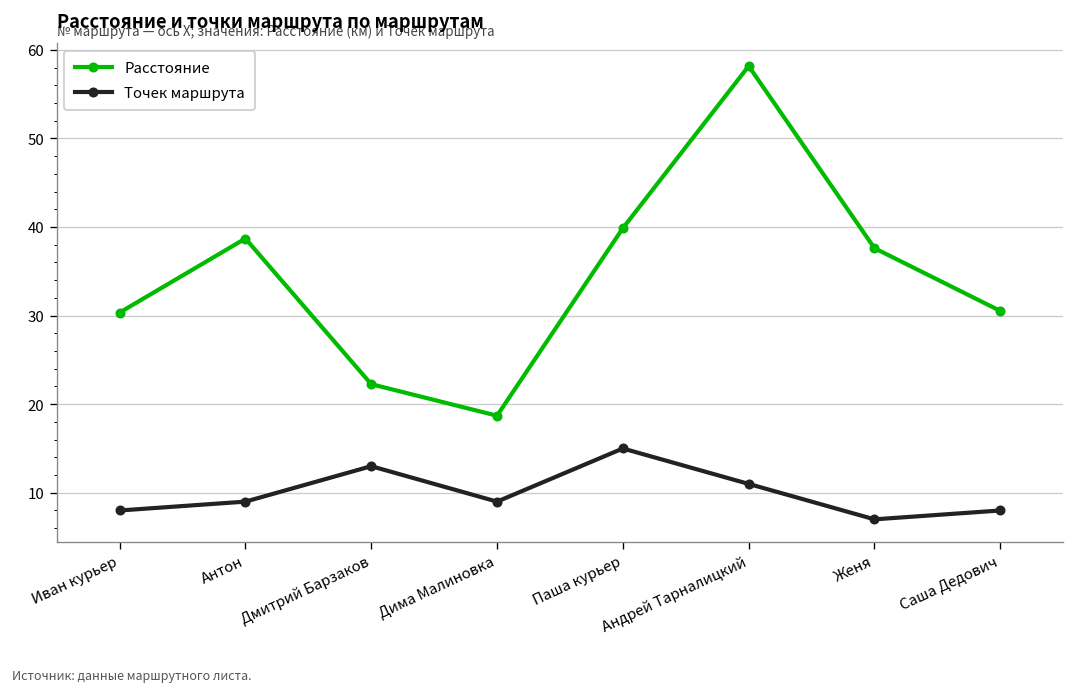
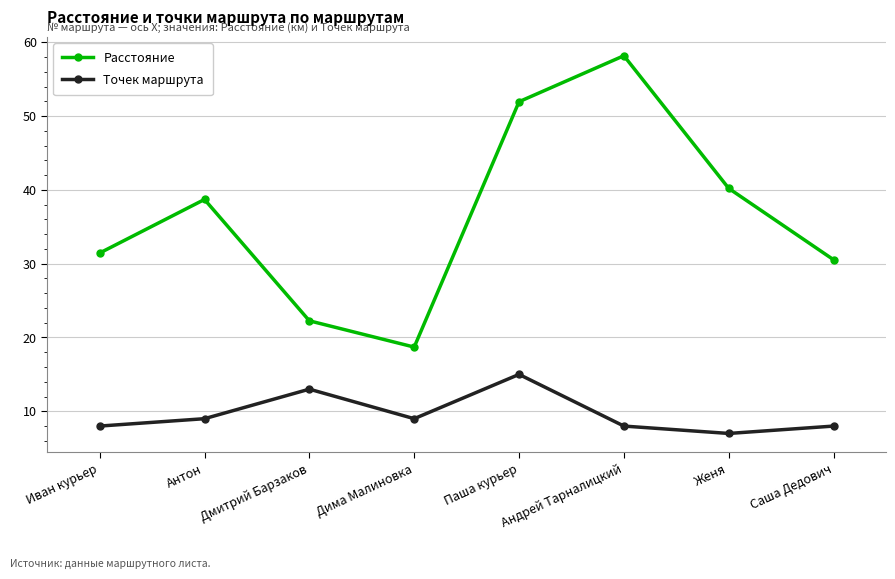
Расстояние, Иван курьер: 30 -> 31
Расстояние, Паша курьер: 40 -> 52
Точек маршрута, Андрей Тарналицкий: 11 -> 8
Расстояние, Женя: 38 -> 40
